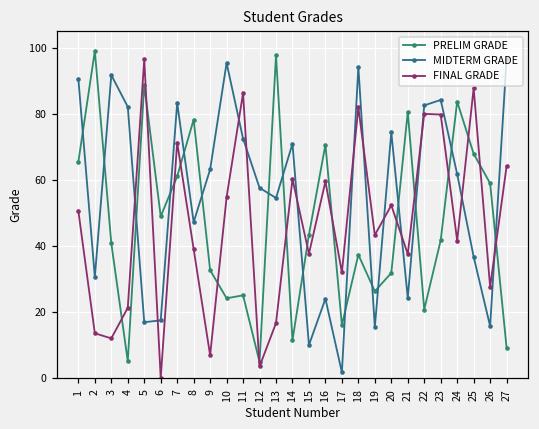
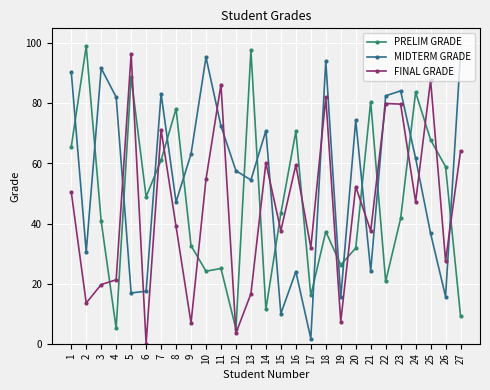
FINAL GRADE, 3: 12 -> 20
FINAL GRADE, 19: 43 -> 7
FINAL GRADE, 24: 42 -> 47
